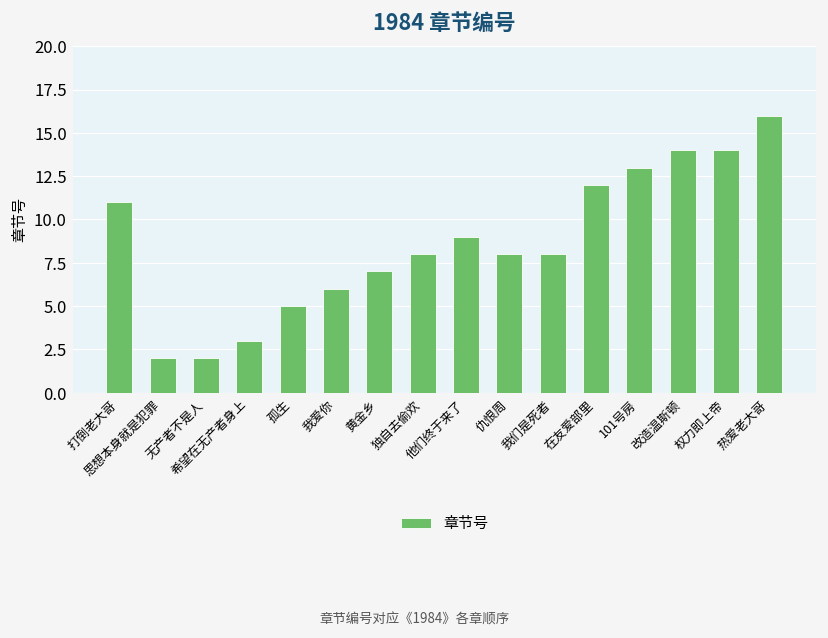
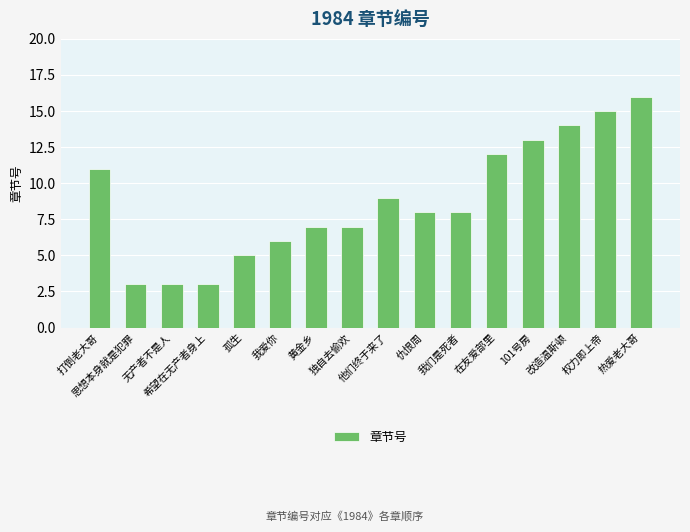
思想本身就是犯罪: 2 -> 3
无产者不是人: 2 -> 3
独自去偷欢: 8 -> 7
权力即上帝: 14 -> 15
